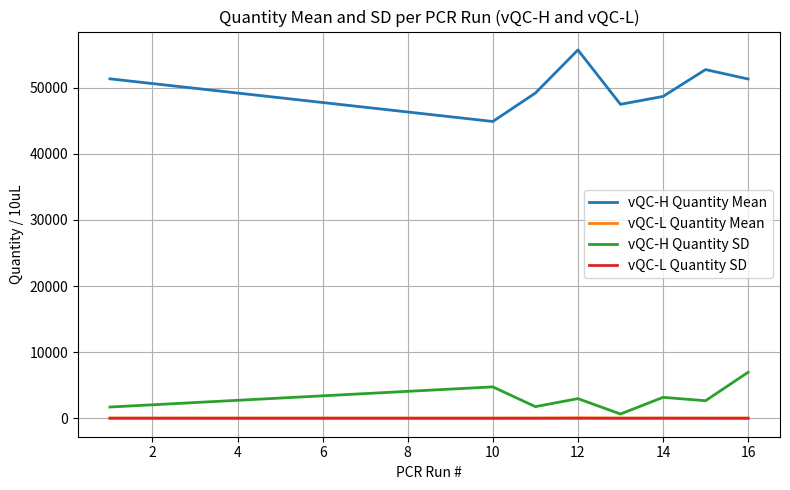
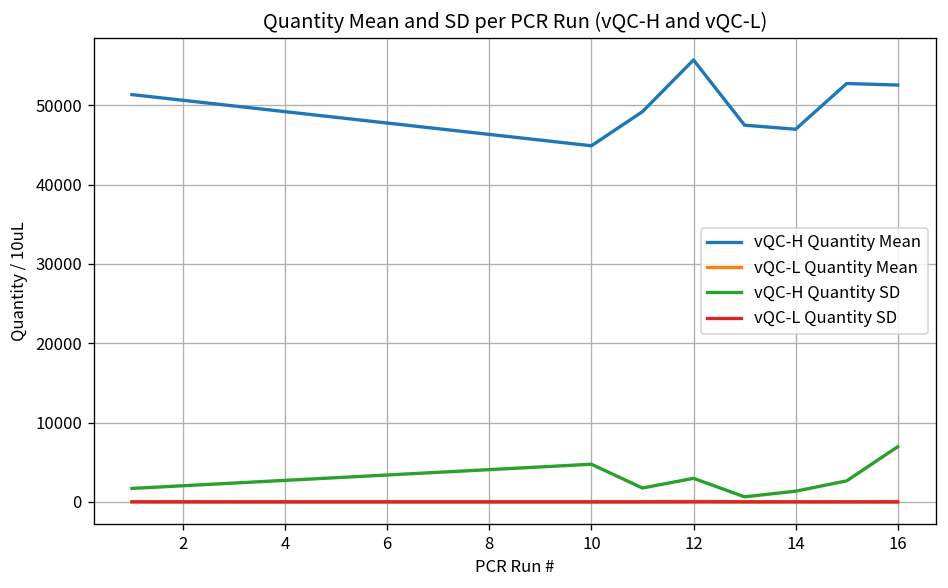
vQC-H Quantity Mean, 14: 49000 -> 47000
vQC-H Quantity SD, 14: 3000 -> 1000
vQC-H Quantity Mean, 16: 51000 -> 53000
